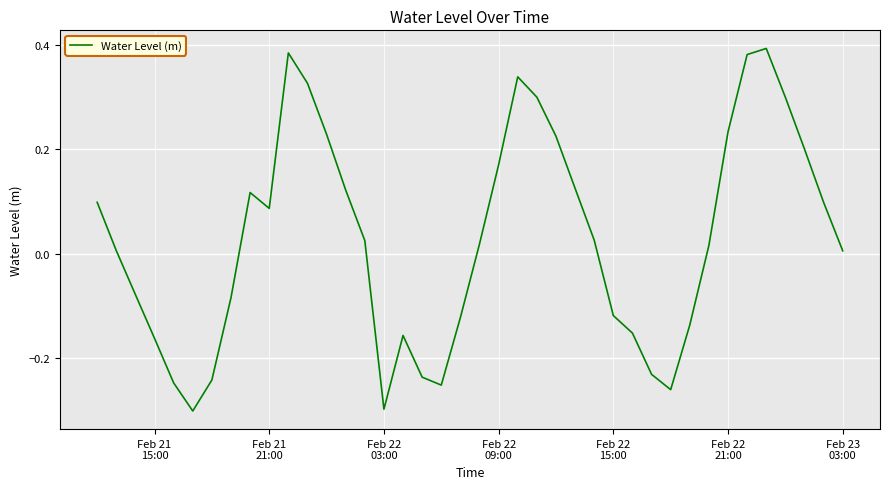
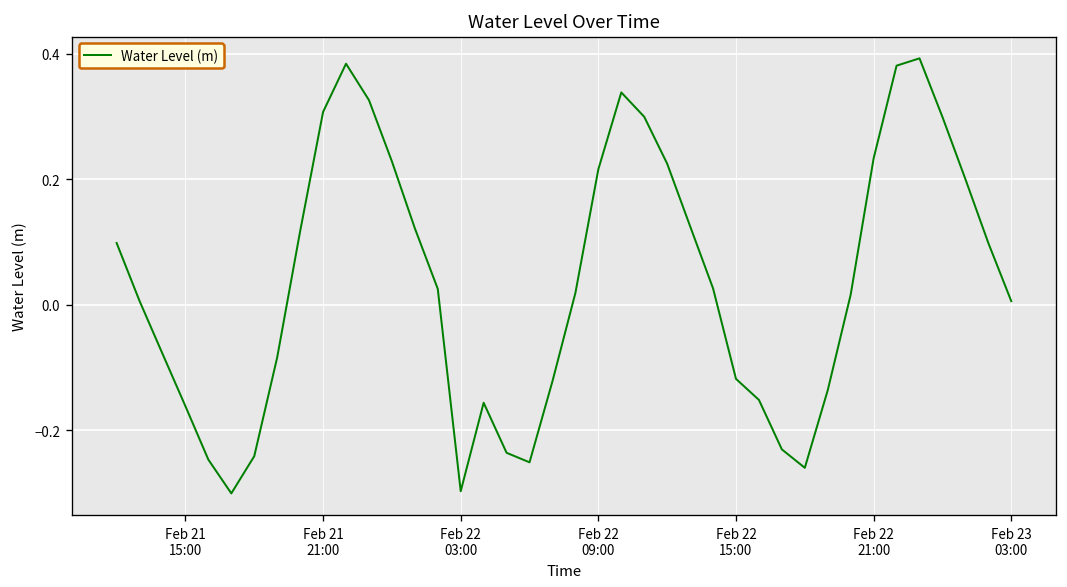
Feb 21 21:00: 0.09 -> 0.31
Feb 22 09:00: 0.17 -> 0.22
